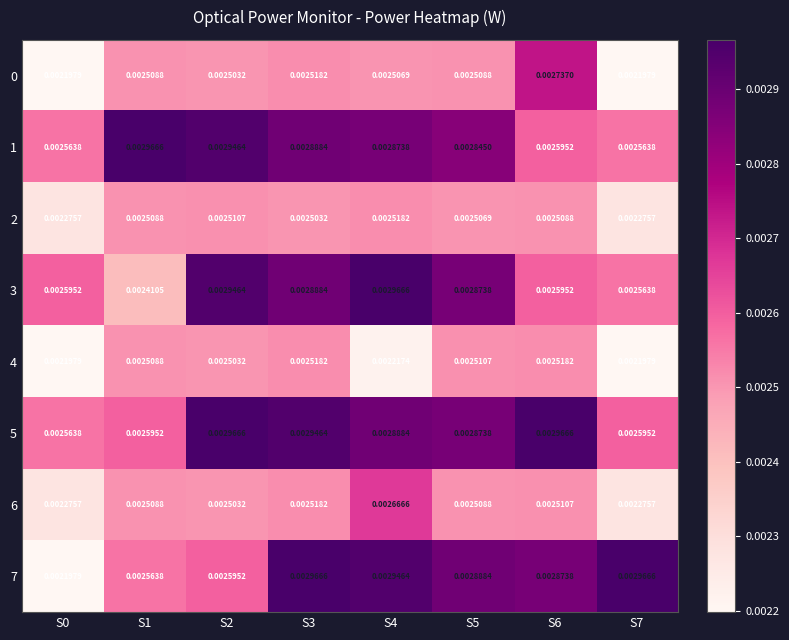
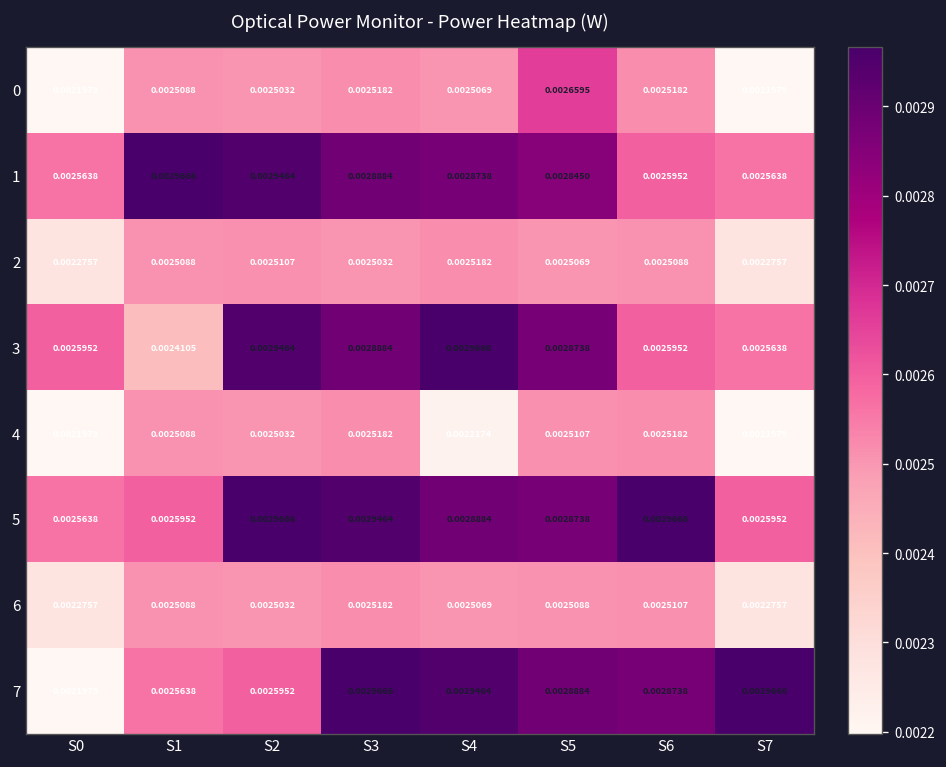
0, S5: 0.0025088 -> 0.0026595
0, S6: 0.0027370 -> 0.0025182
6, S4: 0.0026666 -> 0.0025069
